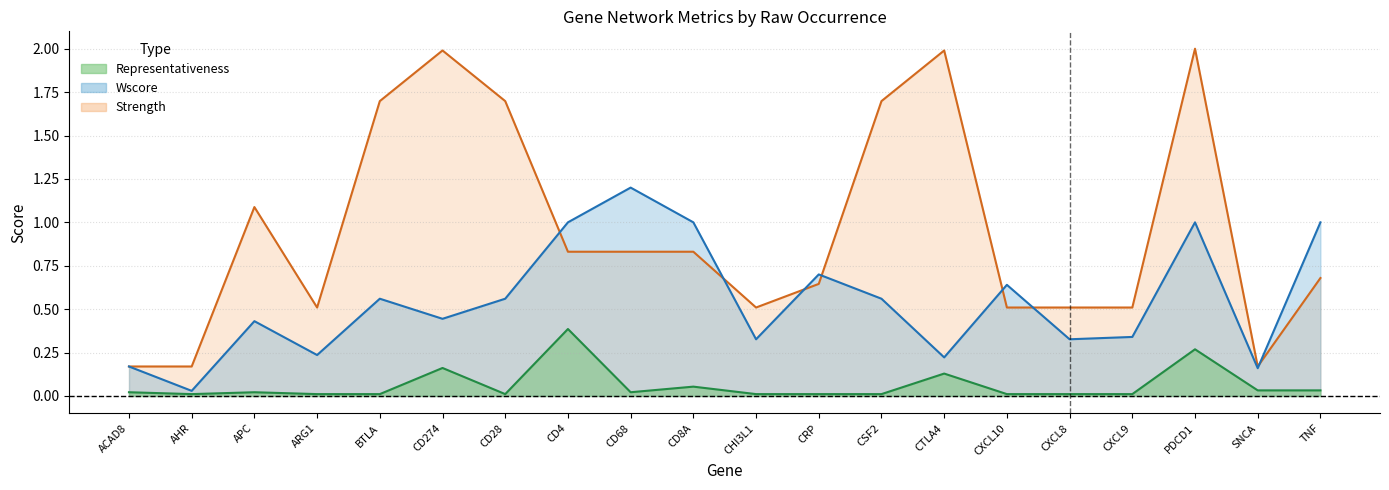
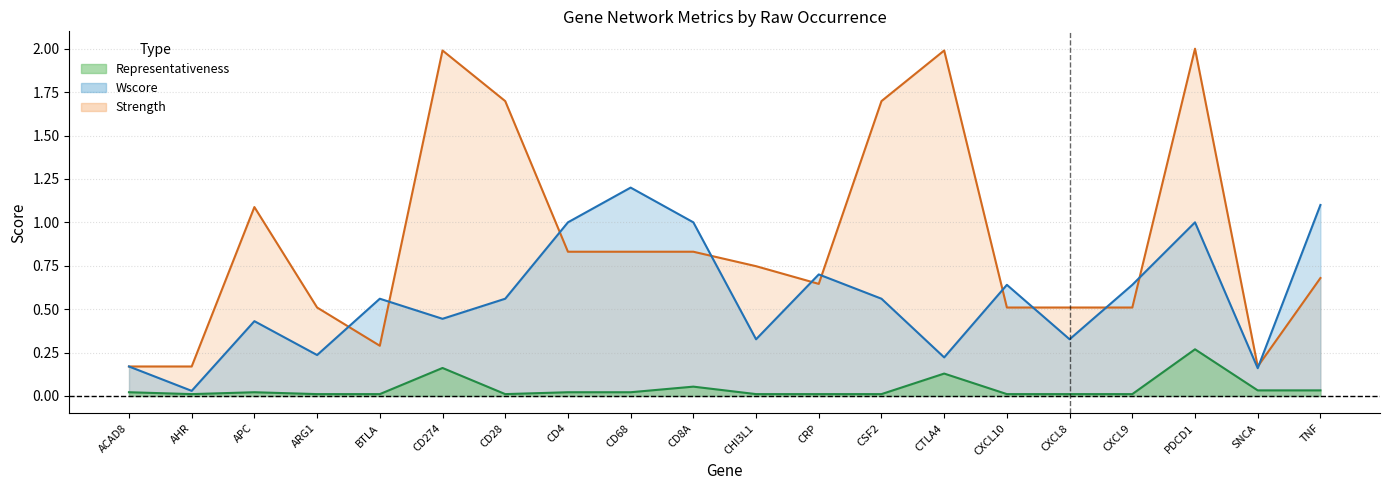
Strength, BTLA: 1.70 -> 0.29
Representativeness, CD4: 0.39 -> 0.02
Strength, CHI3L1: 0.51 -> 0.75
Wscore, CXCL9: 0.34 -> 0.64
Wscore, TNF: 1.0 -> 1.1
